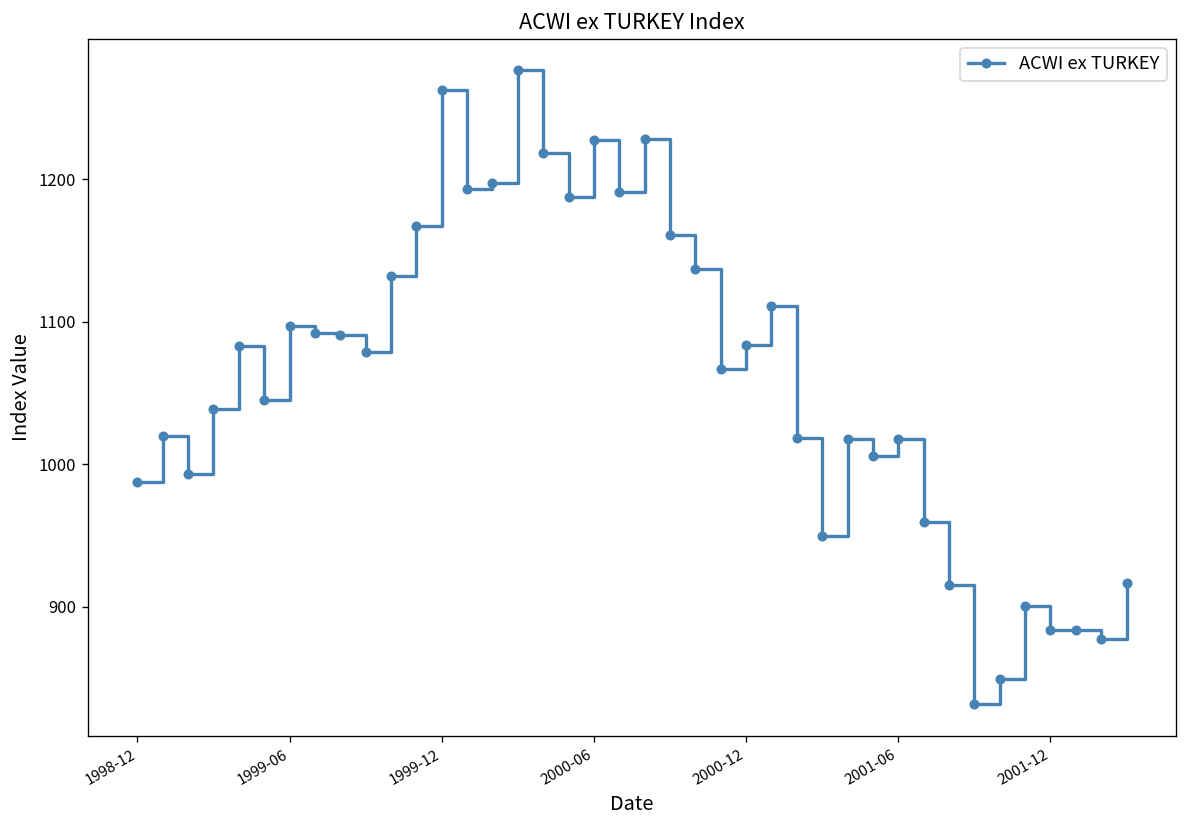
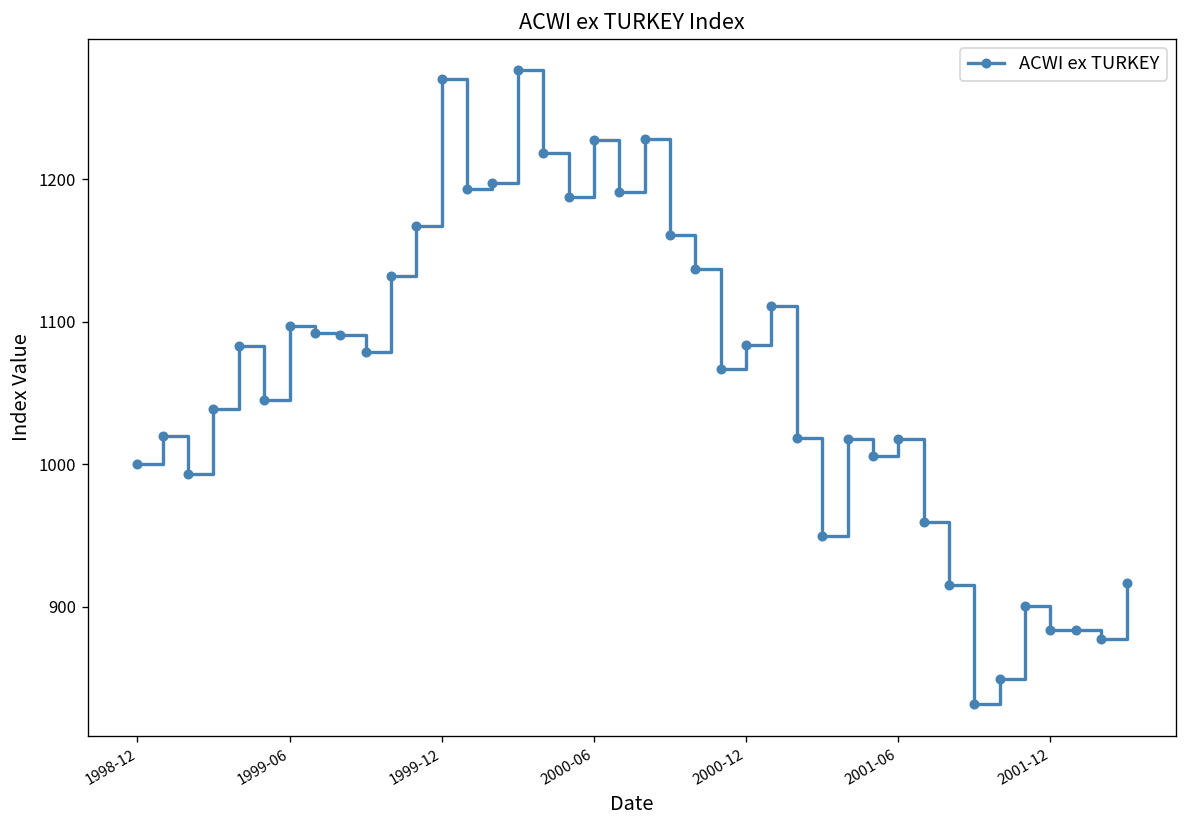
1998-12: 988 -> 1000
1999-12: 1263 -> 1271
